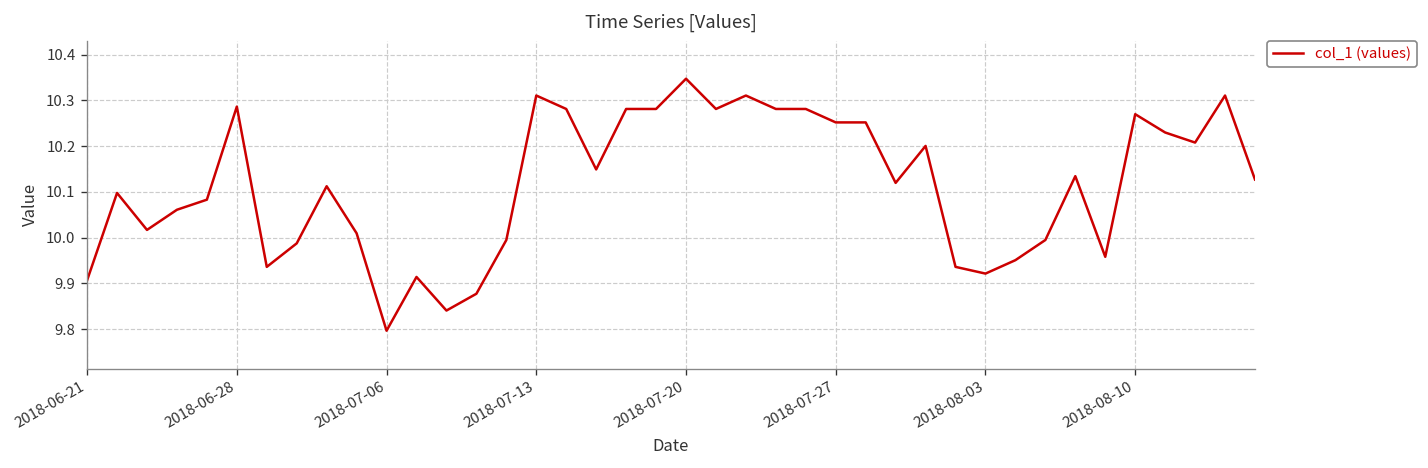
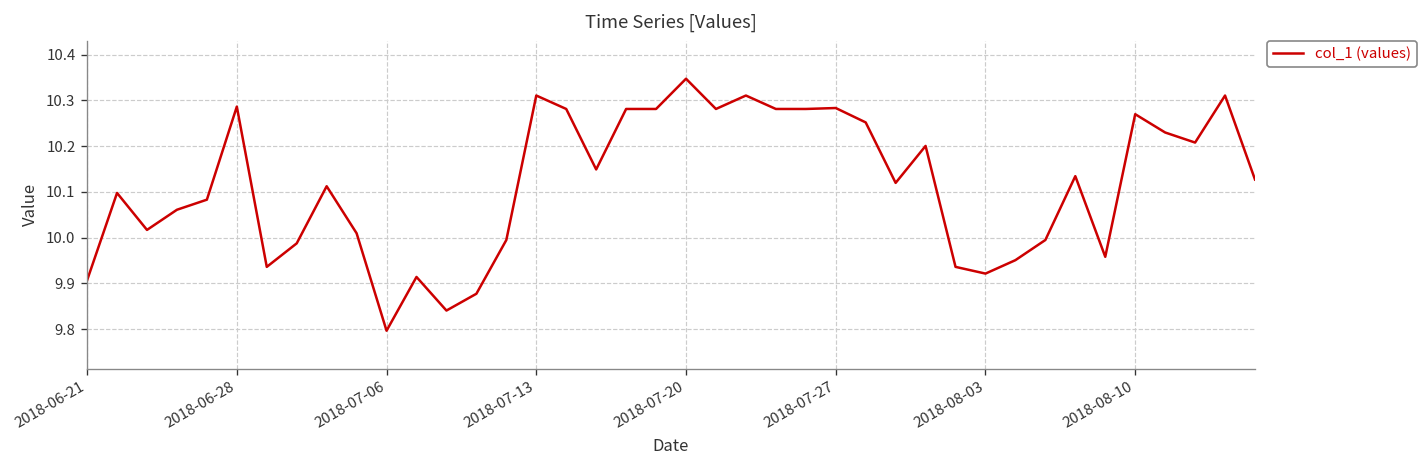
2018-07-27: 10.25 -> 10.28
